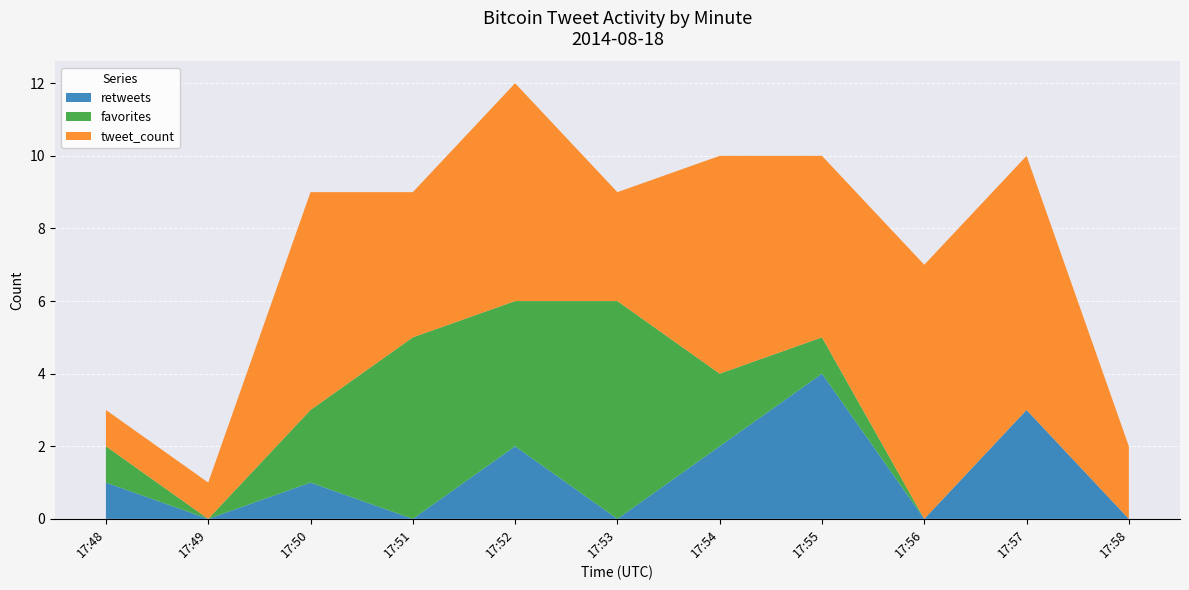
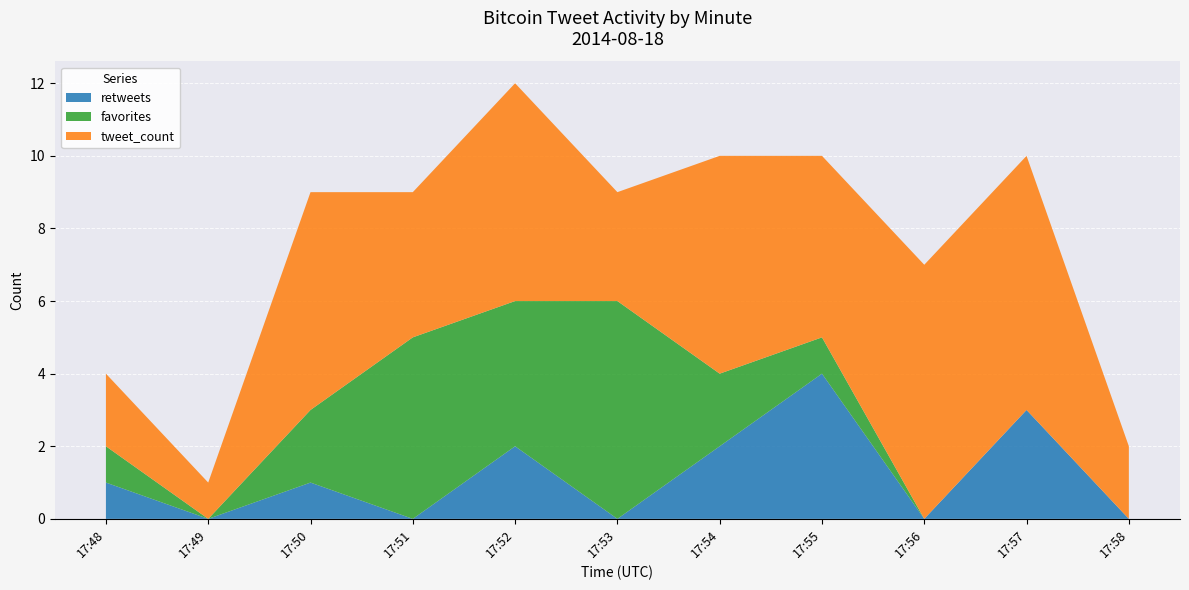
tweet_count, 17:48: 1 -> 2
